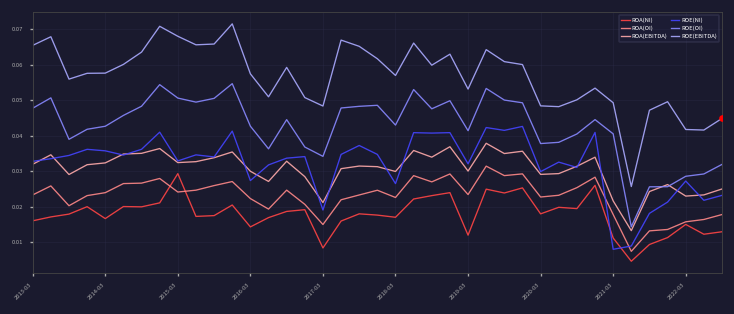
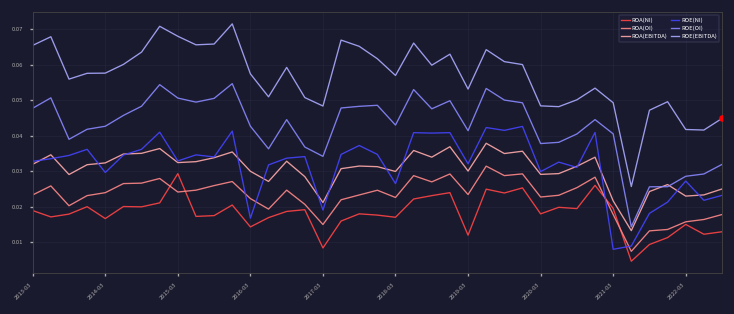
ROA(NI), 2013-03: 0.016 -> 0.019
ROE(NI), 2014-03: 0.036 -> 0.030
ROE(NI), 2016-03: 0.027 -> 0.017
ROA(NI), 2021-03: 0.011 -> 0.019
